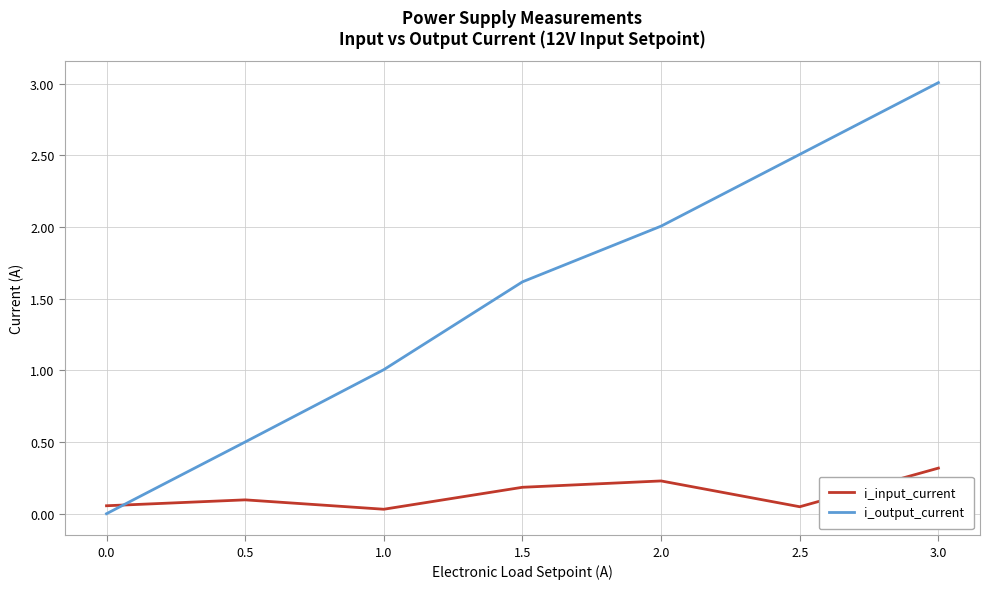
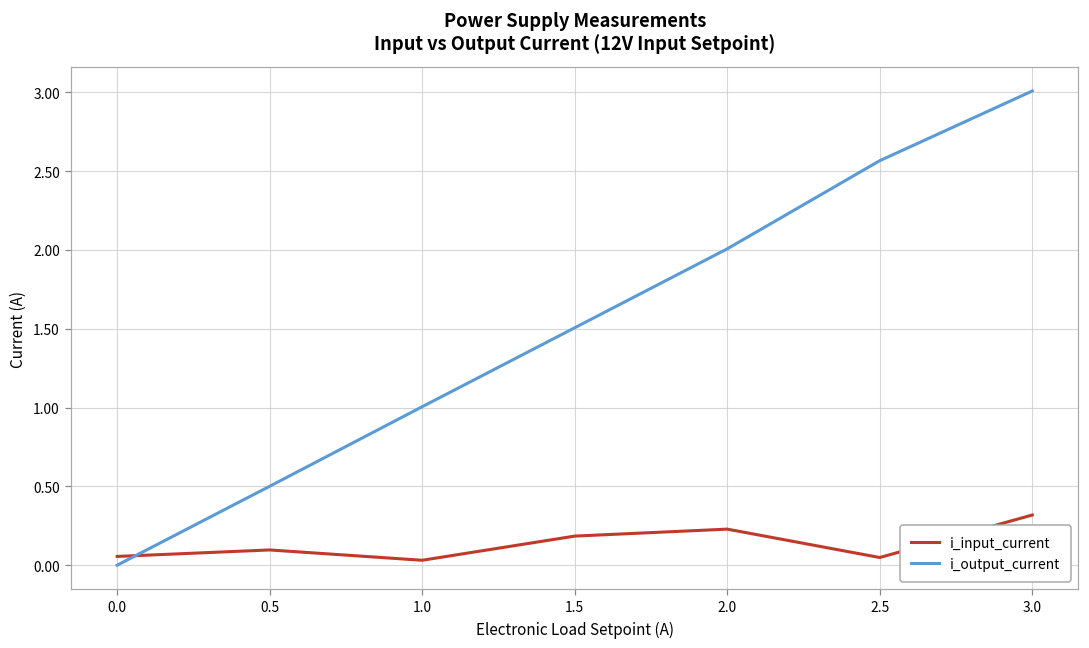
i_output_current, 1.5: 1.62 -> 1.51
i_output_current, 2.5: 2.51 -> 2.57
